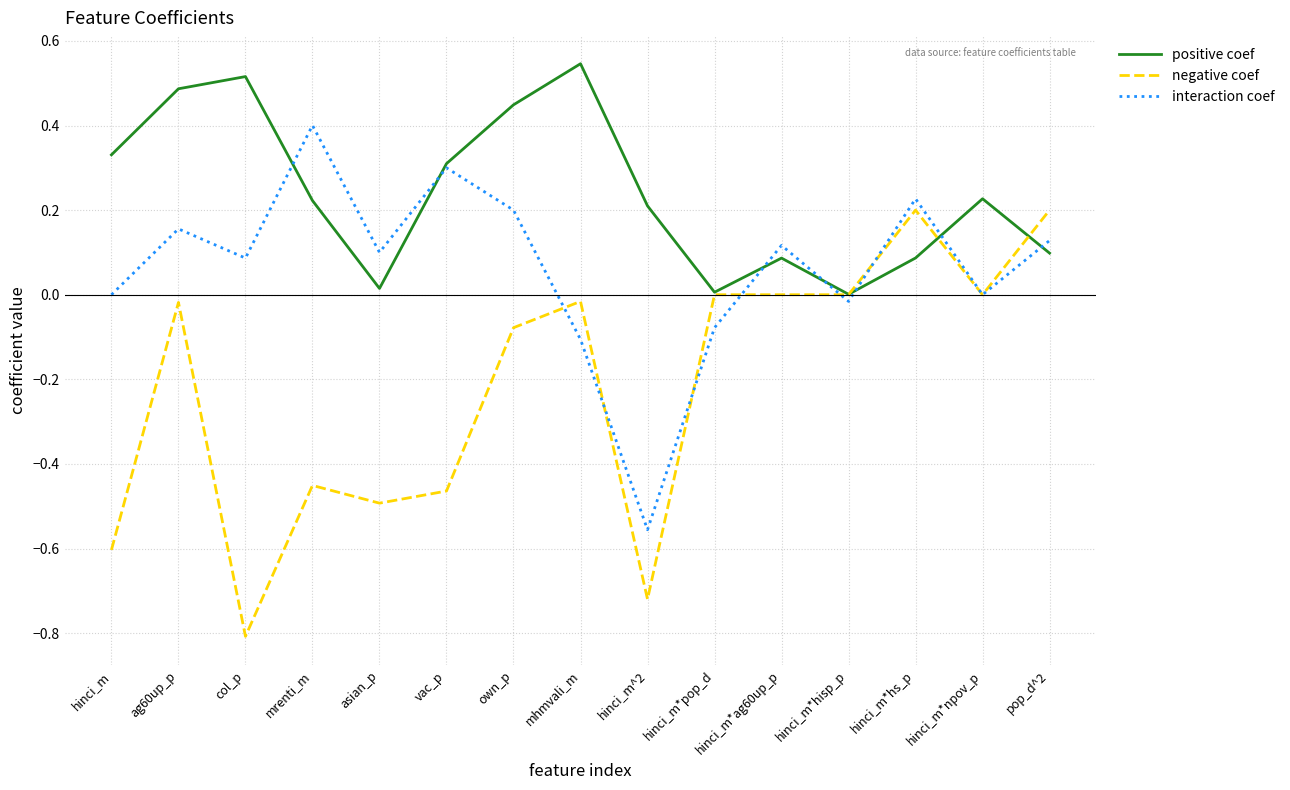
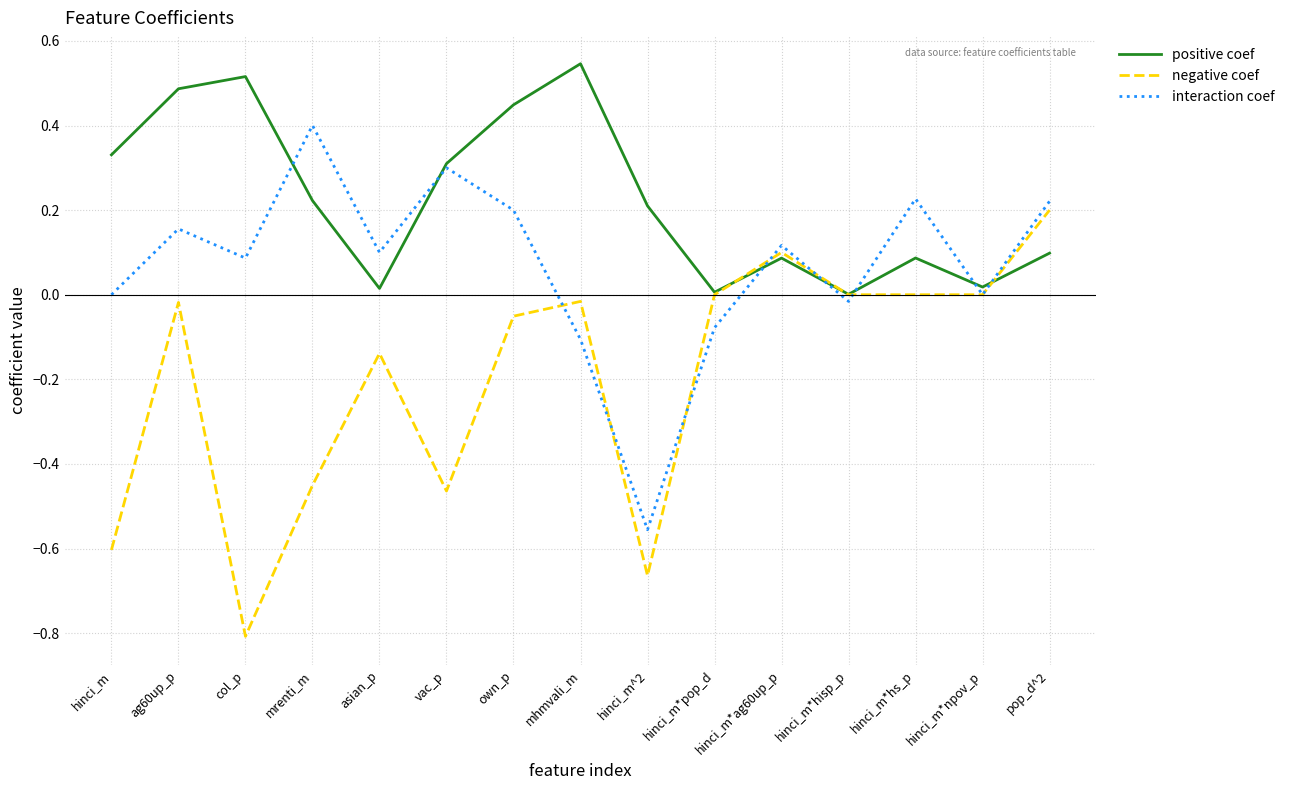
negative coef, asian_p: -0.49 -> -0.14
negative coef, own_p: -0.08 -> -0.05
negative coef, hinci_m^2: -0.72 -> -0.66
negative coef, hinci_m*ag60up_p: 0.0 -> 0.1
negative coef, hinci_m*hs_p: 0.2 -> 0.0
positive coef, hinci_m*npov_p: 0.23 -> 0.02
interaction coef, pop_d^2: 0.13 -> 0.22
